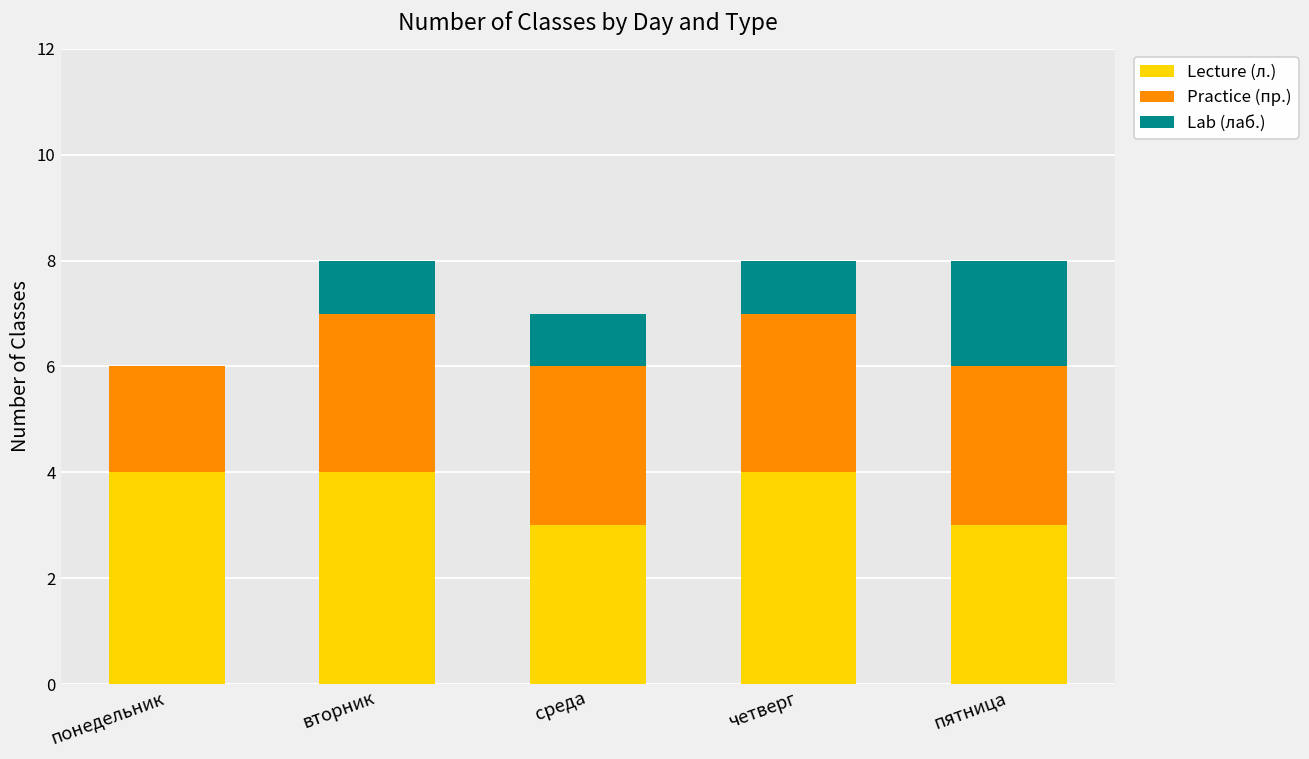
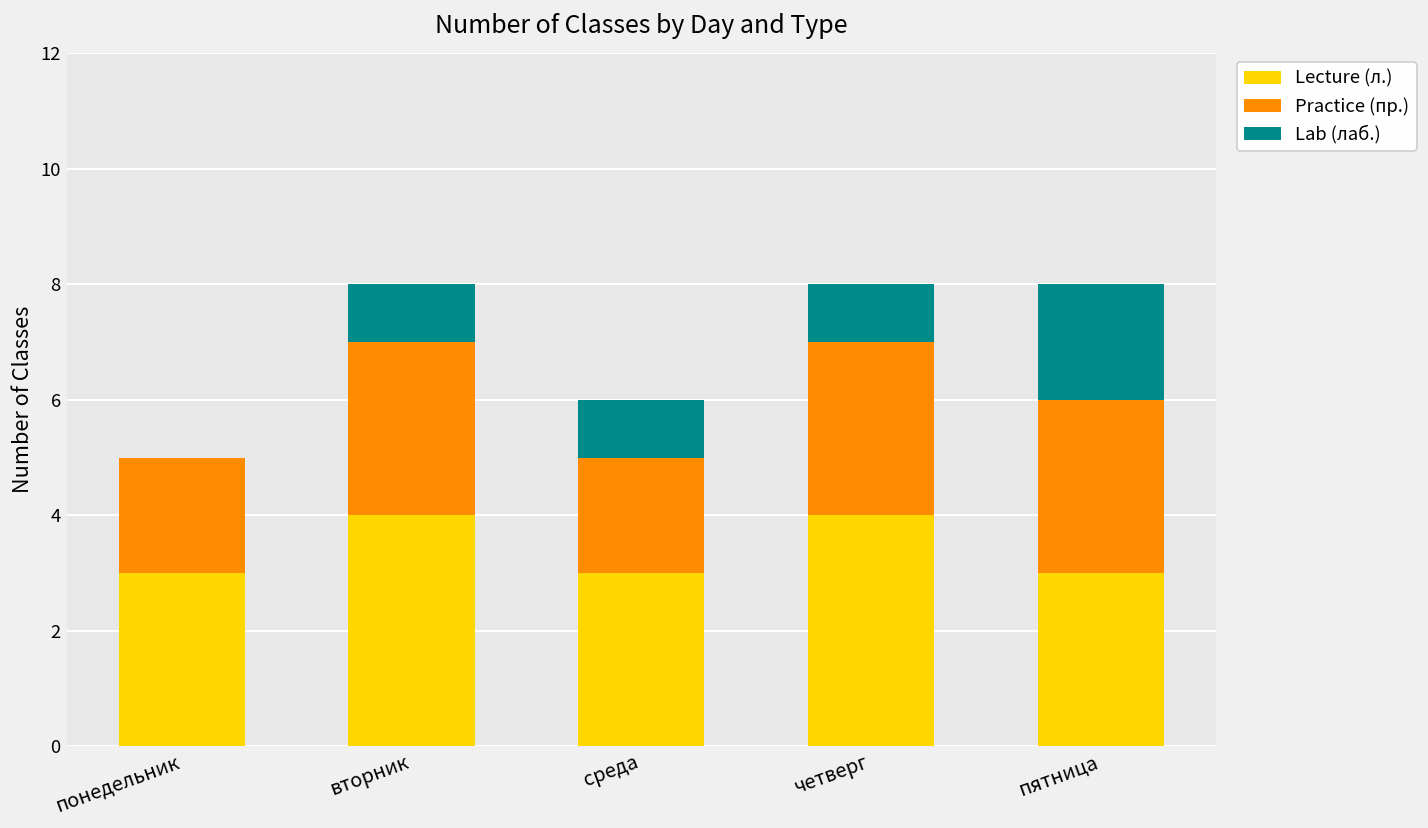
Lecture (л.), понедельник: 4 -> 3
Practice (пр.), среда: 3 -> 2
